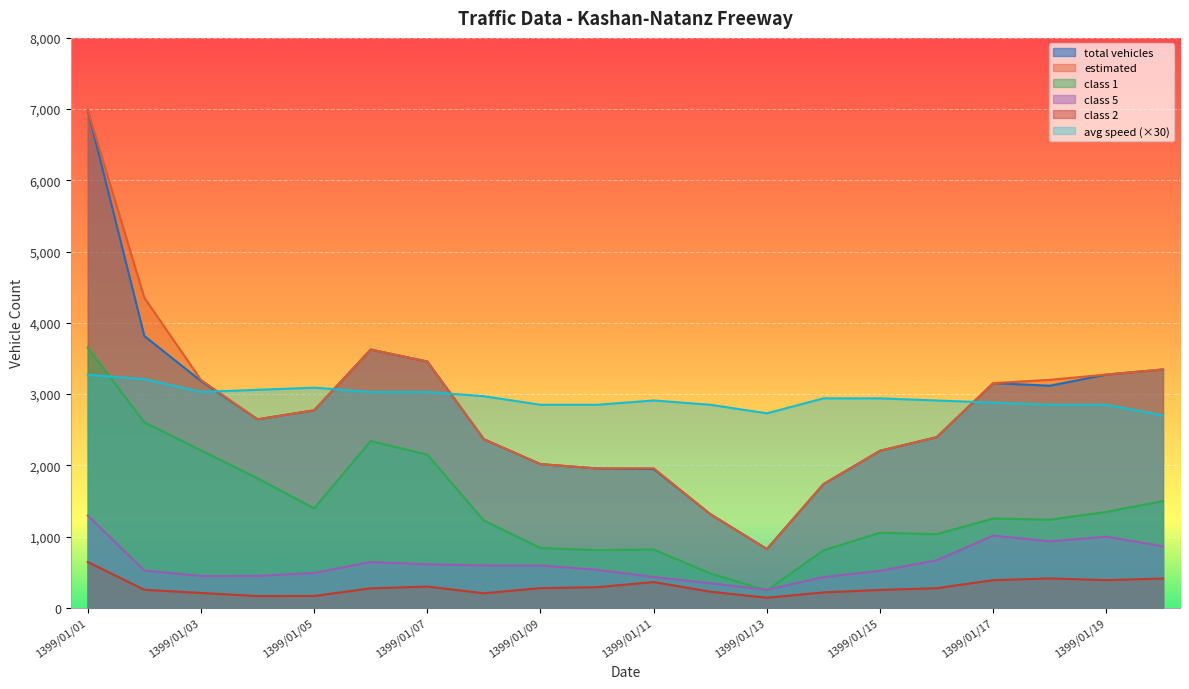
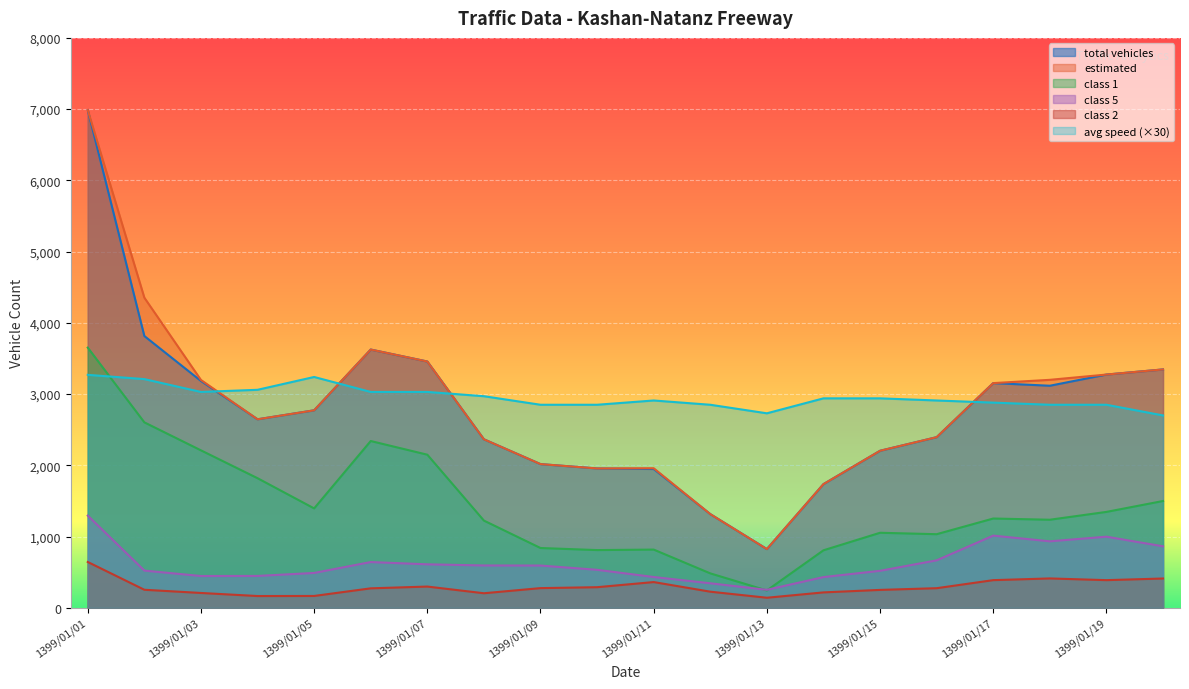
avg speed (×30), 1399/01/05: 3,100 -> 3,200
